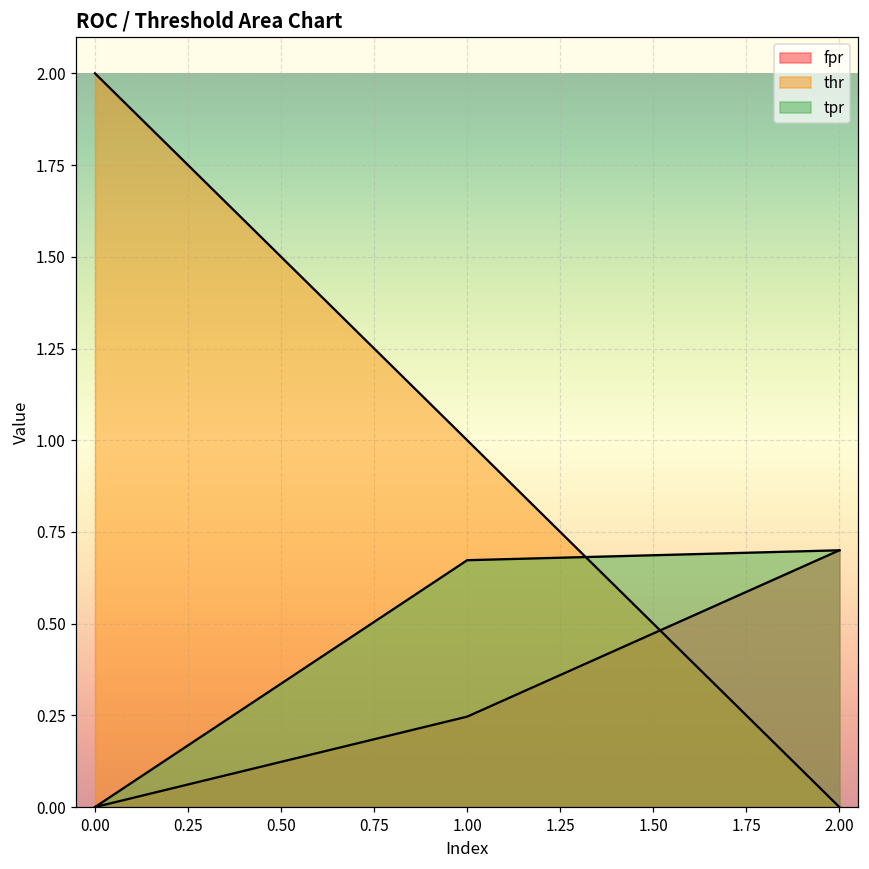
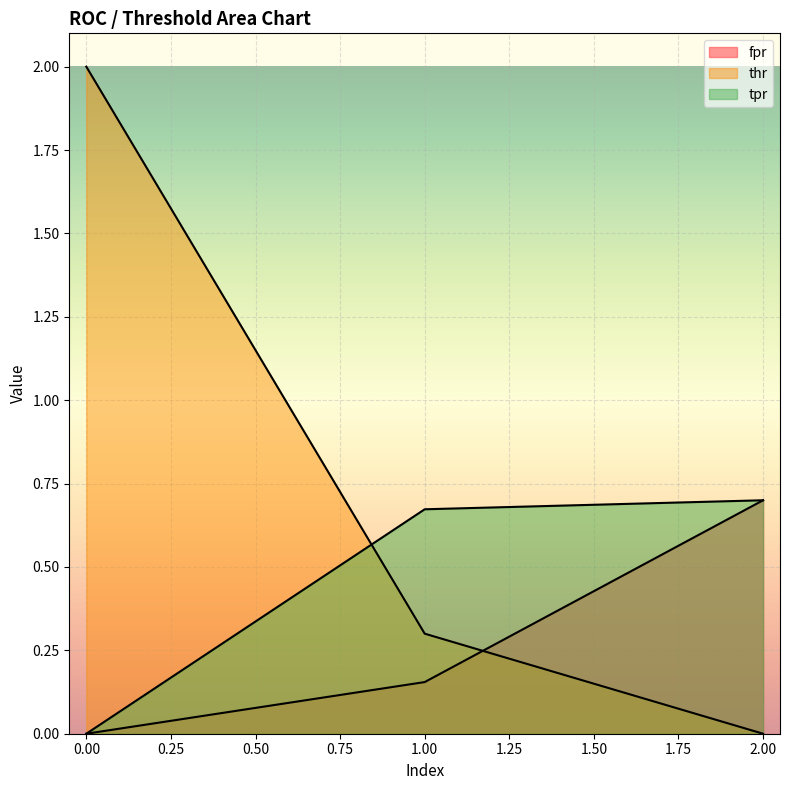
fpr, 1.00: 0.25 -> 0.15
thr, 1.00: 1.0 -> 0.3
